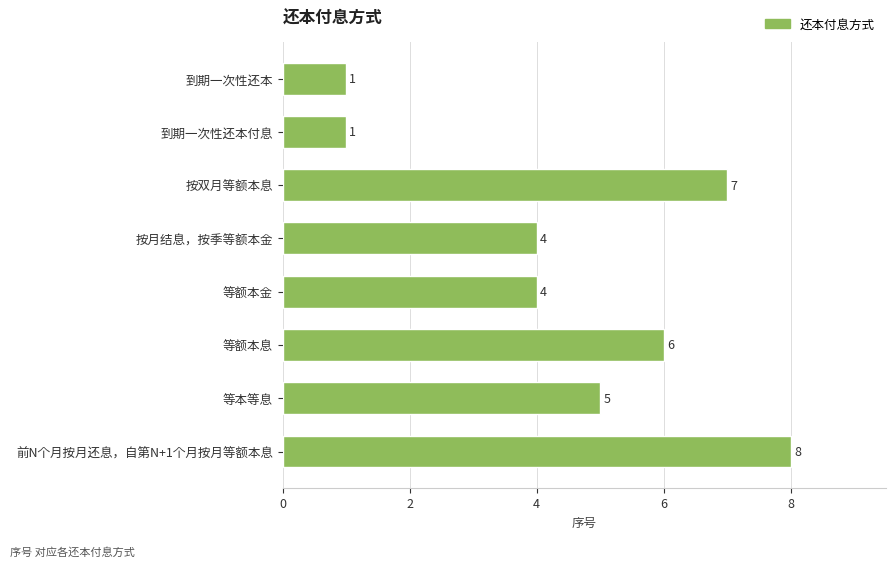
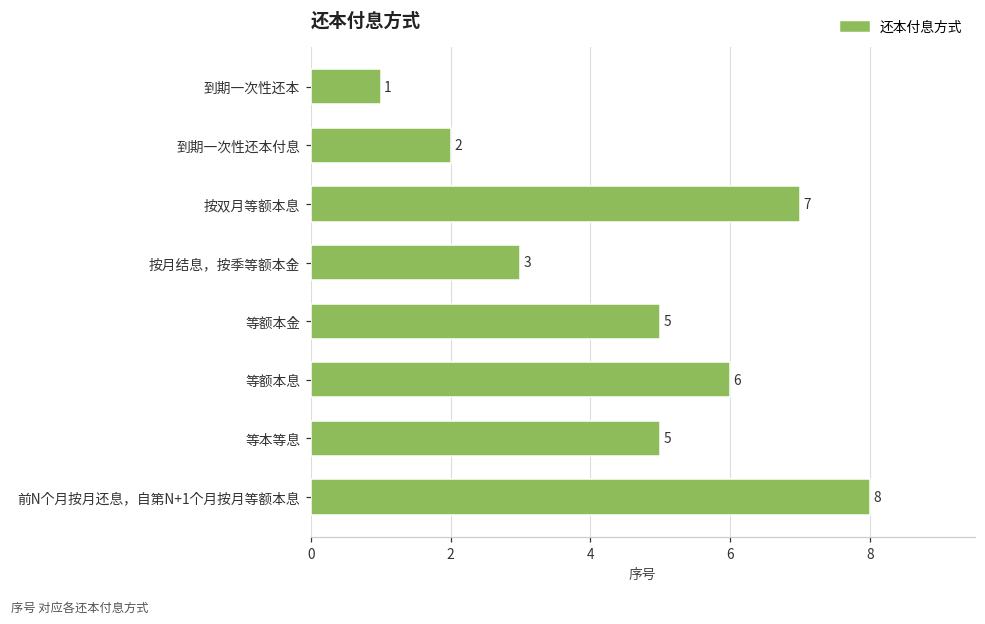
到期一次性还本付息: 1 -> 2
按月结息，按季等额本金: 4 -> 3
等额本金: 4 -> 5
